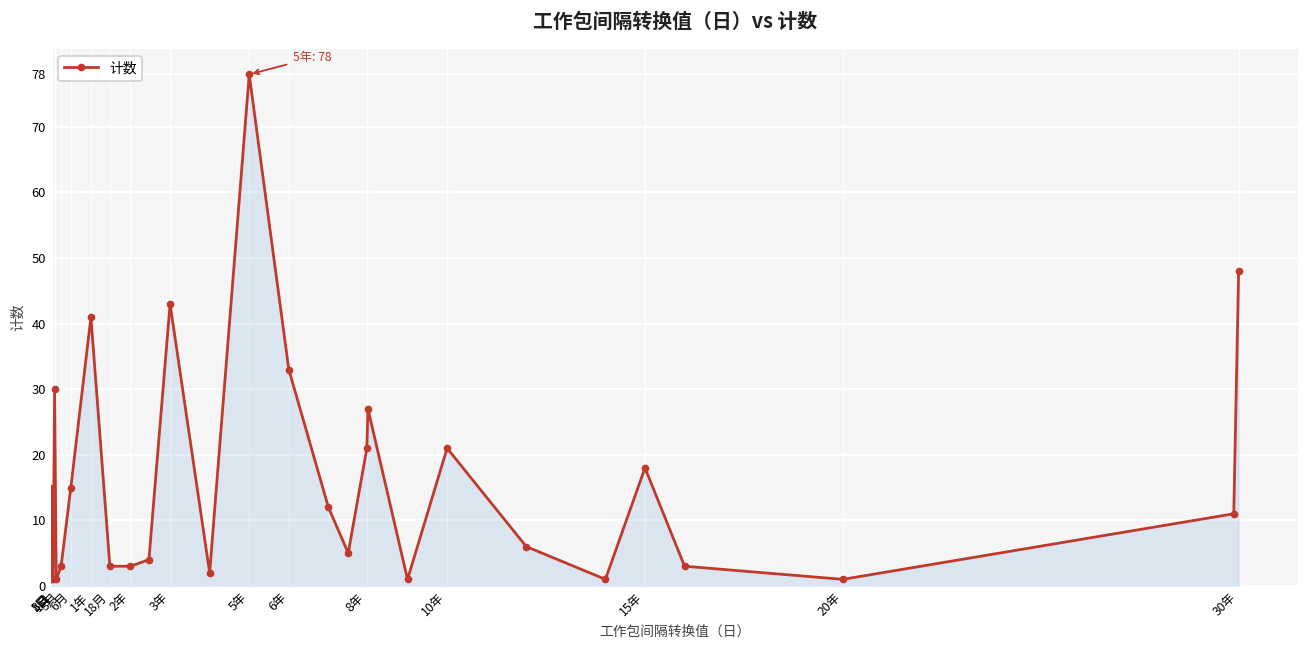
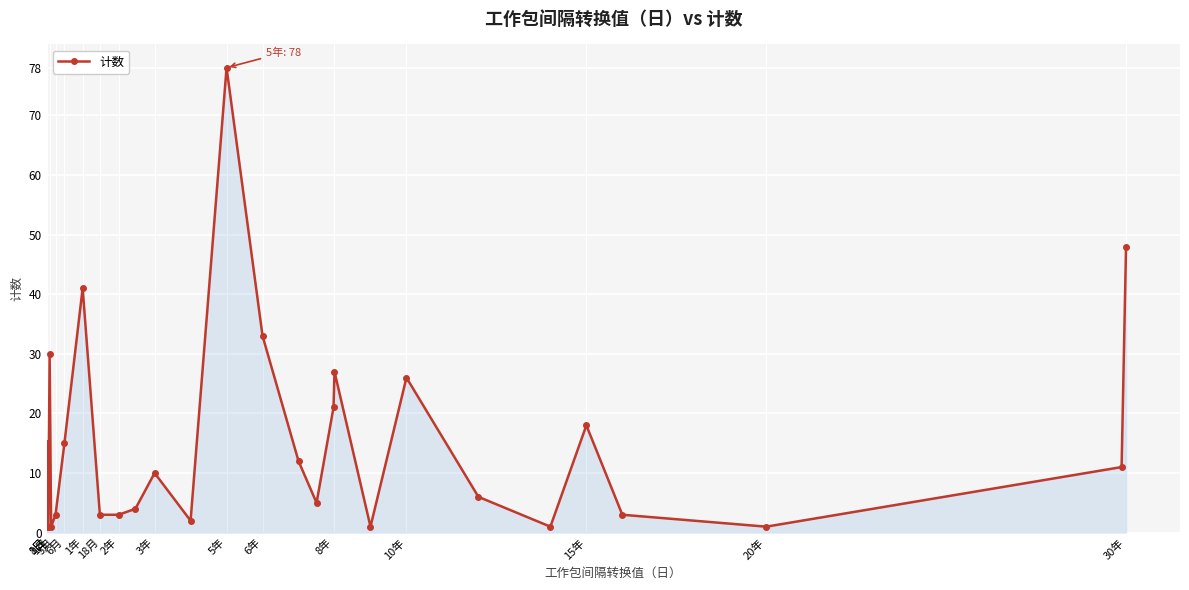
3年: 43 -> 10
10年: 21 -> 26
